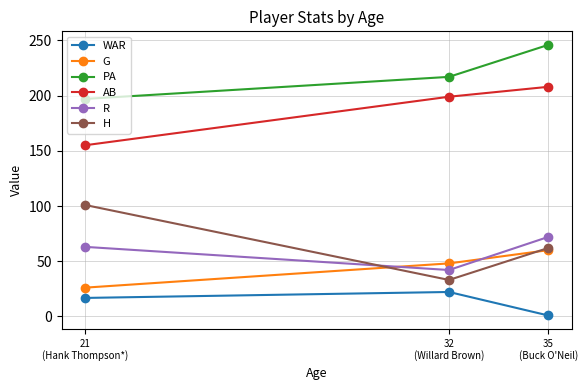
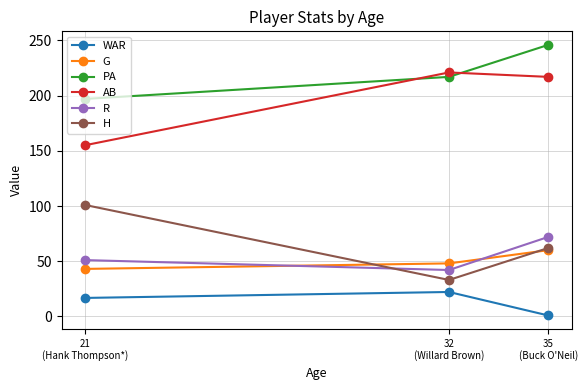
G, 21 (Hank Thompson*): 26 -> 43
R, 21 (Hank Thompson*): 63 -> 51
AB, 32 (Willard Brown): 199 -> 221
AB, 35 (Buck O'Neil): 208 -> 217
